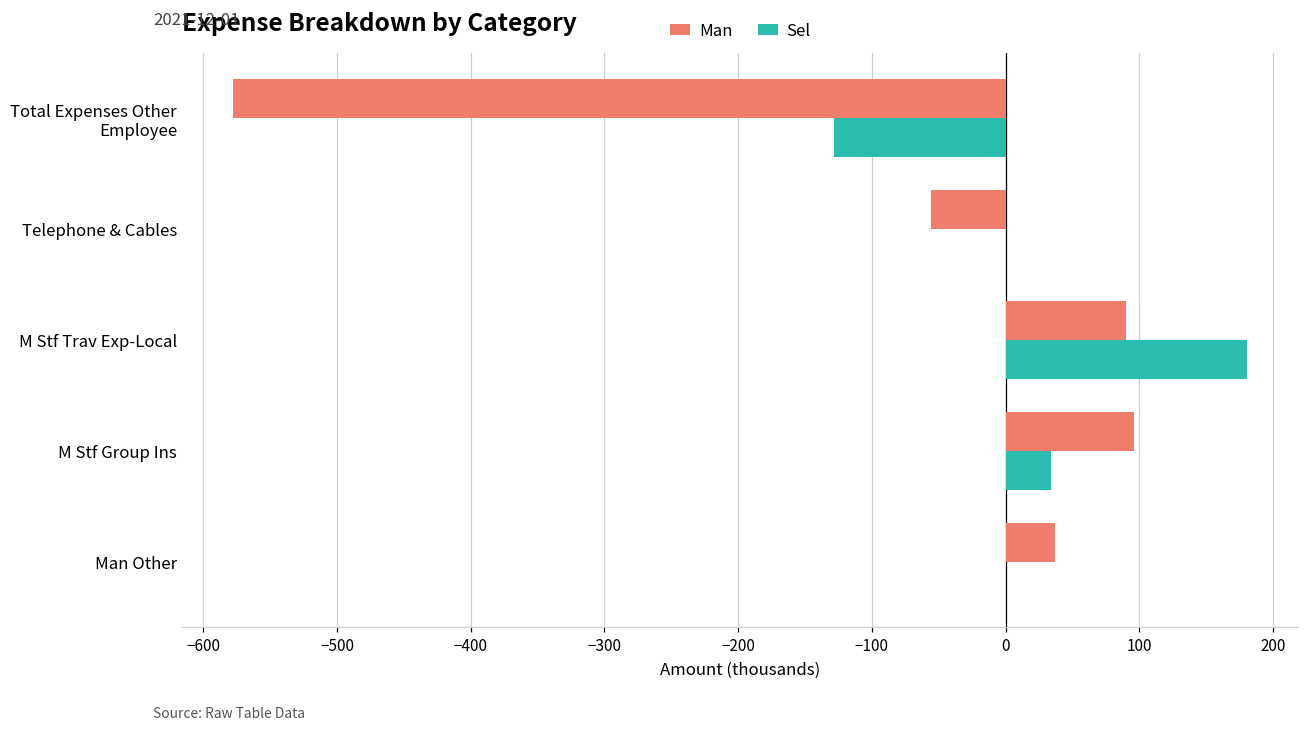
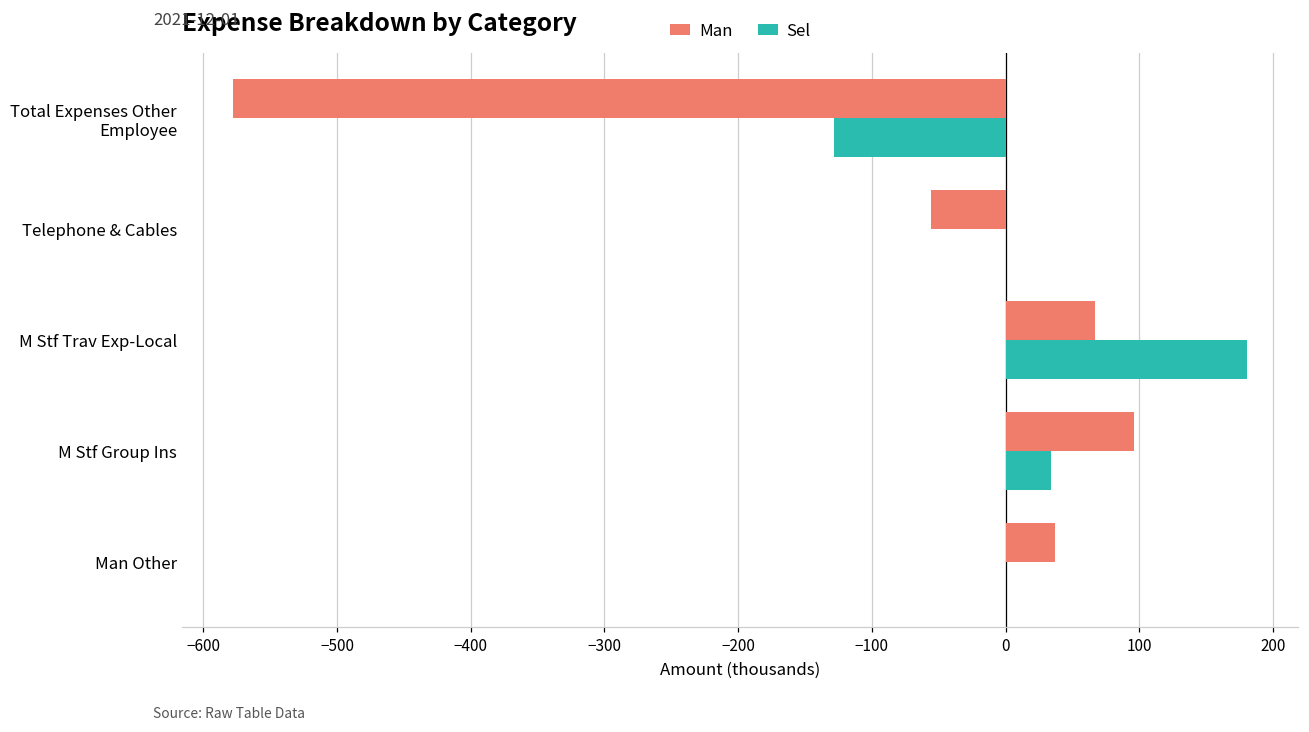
Man, M Stf Trav Exp-Local: 90 -> 67
